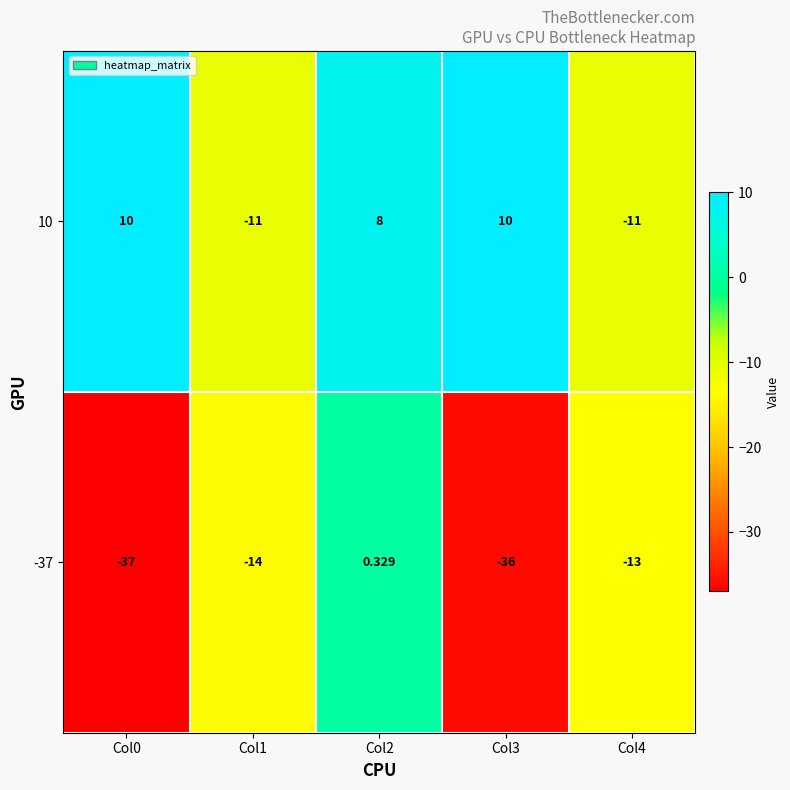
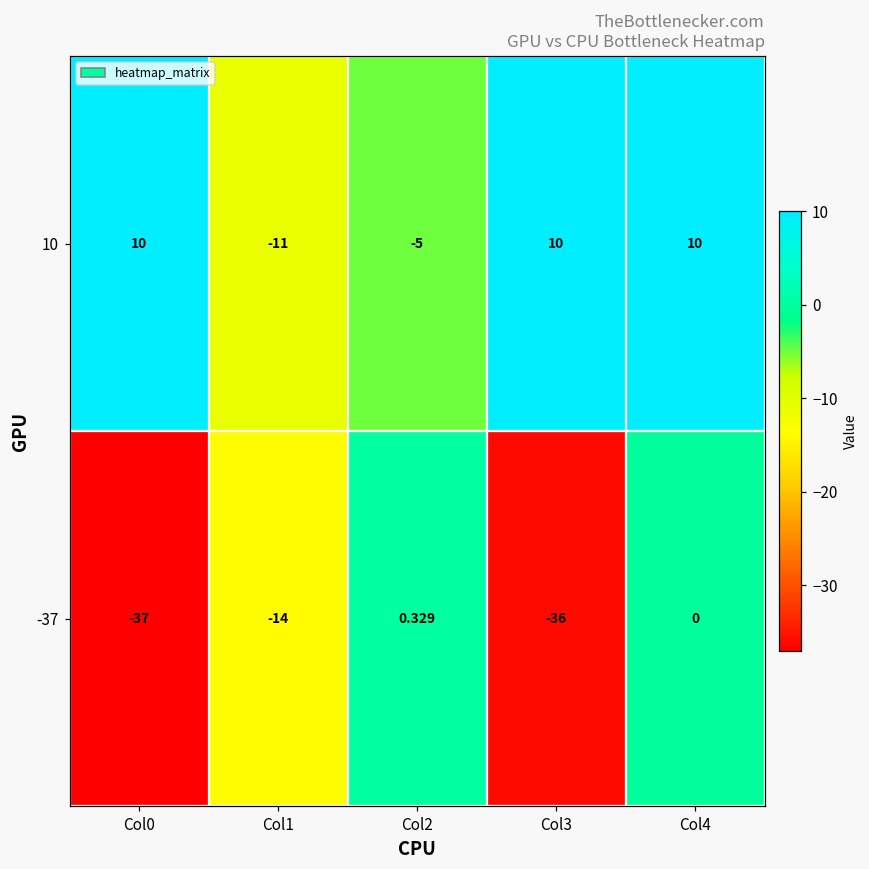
10, Col2: 8 -> -5
10, Col4: -11 -> 10
-37, Col4: -13 -> 0
